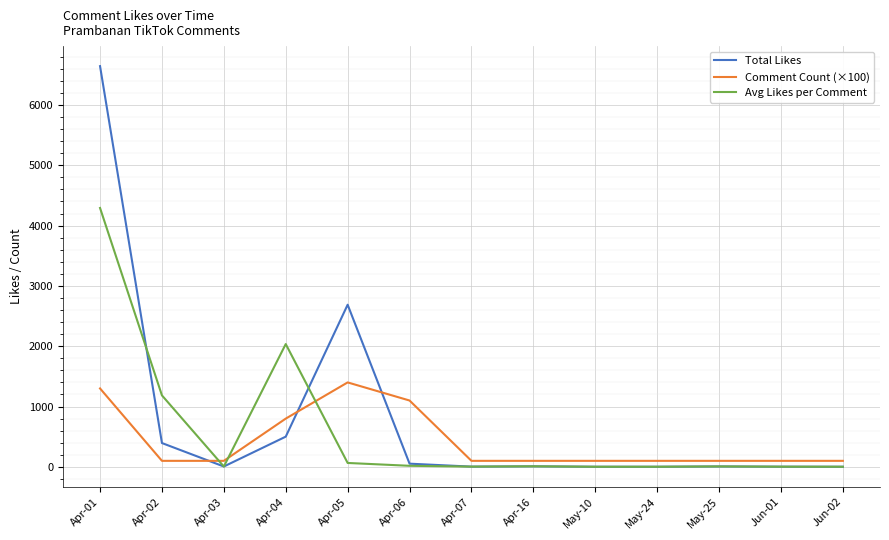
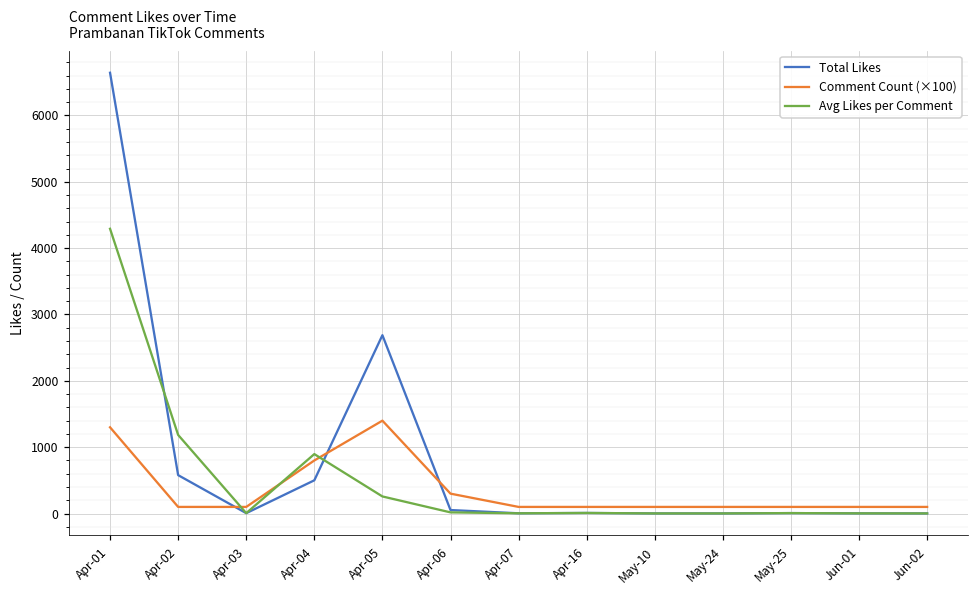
Total Likes, Apr-02: 400 -> 600
Avg Likes per Comment, Apr-04: 2000 -> 900
Avg Likes per Comment, Apr-05: 100 -> 300
Comment Count (×100), Apr-06: 1100 -> 300
